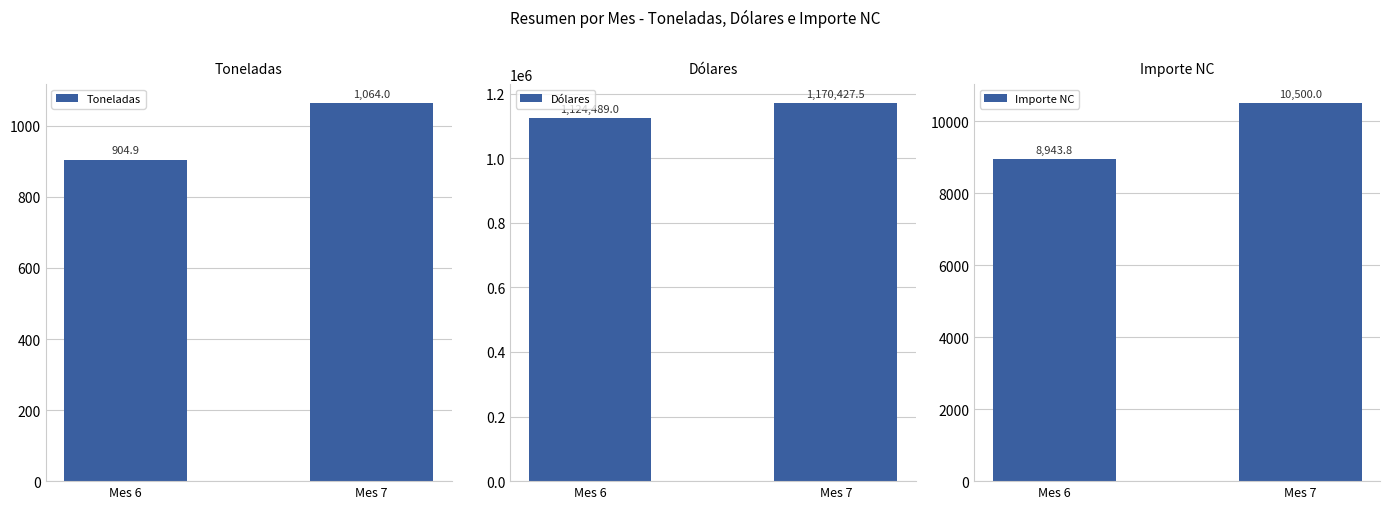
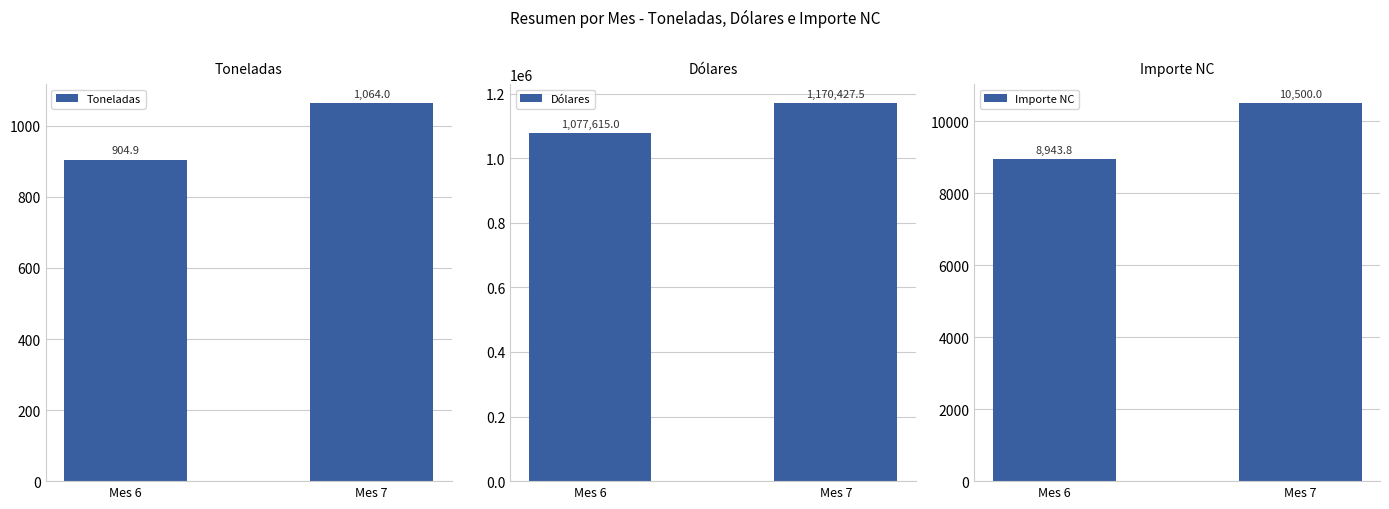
Dólares, Mes 6: 1,124,489.0 -> 1,077,615.0
